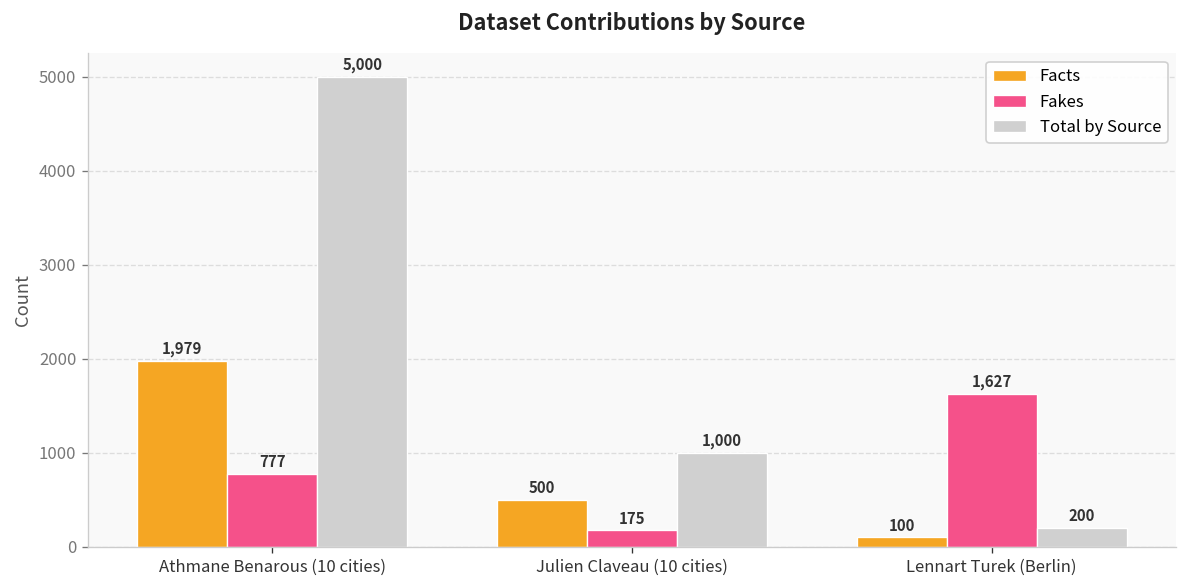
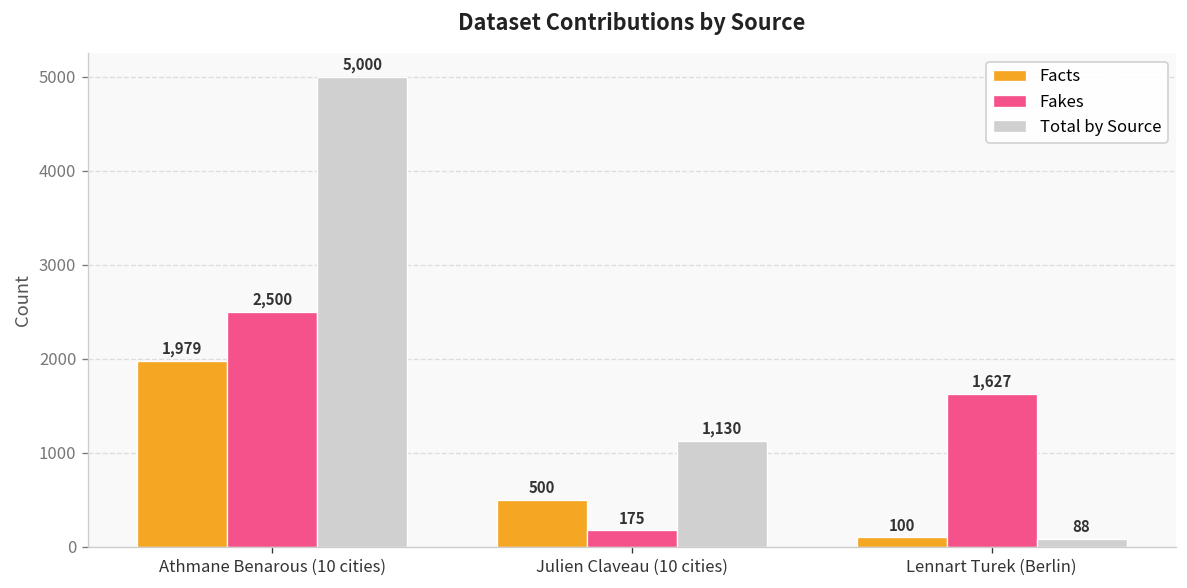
Fakes, Athmane Benarous (10 cities): 777 -> 2,500
Total by Source, Julien Claveau (10 cities): 1,000 -> 1,130
Total by Source, Lennart Turek (Berlin): 200 -> 88
